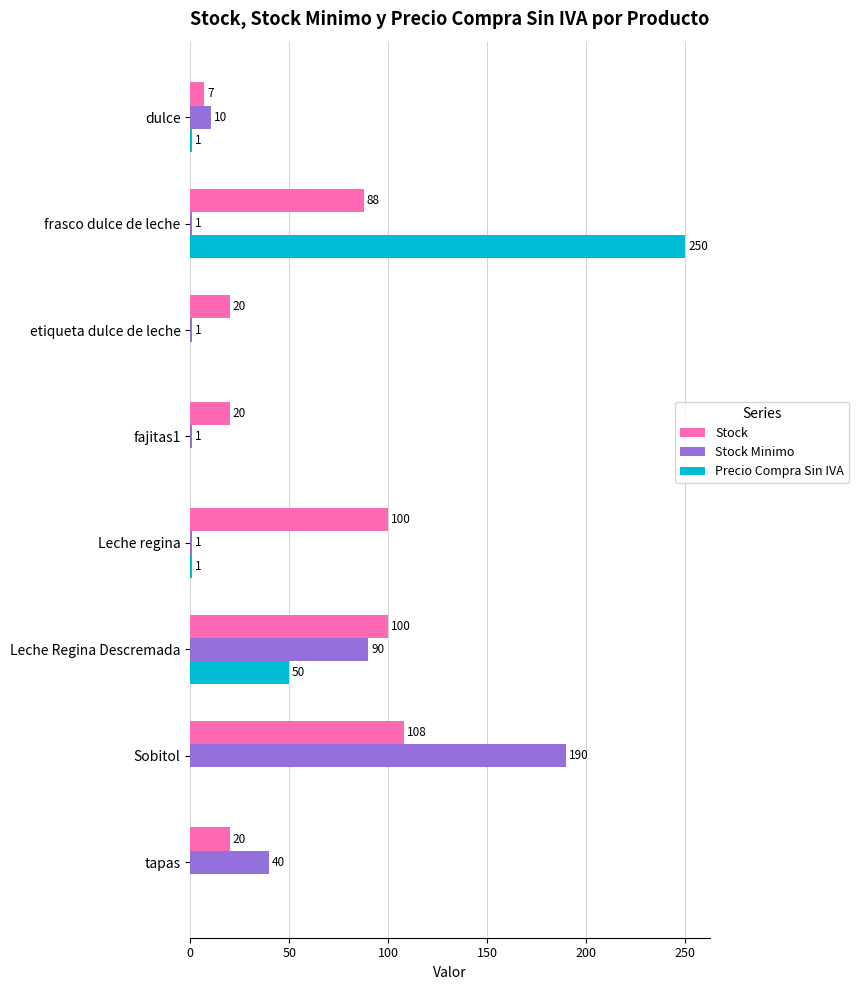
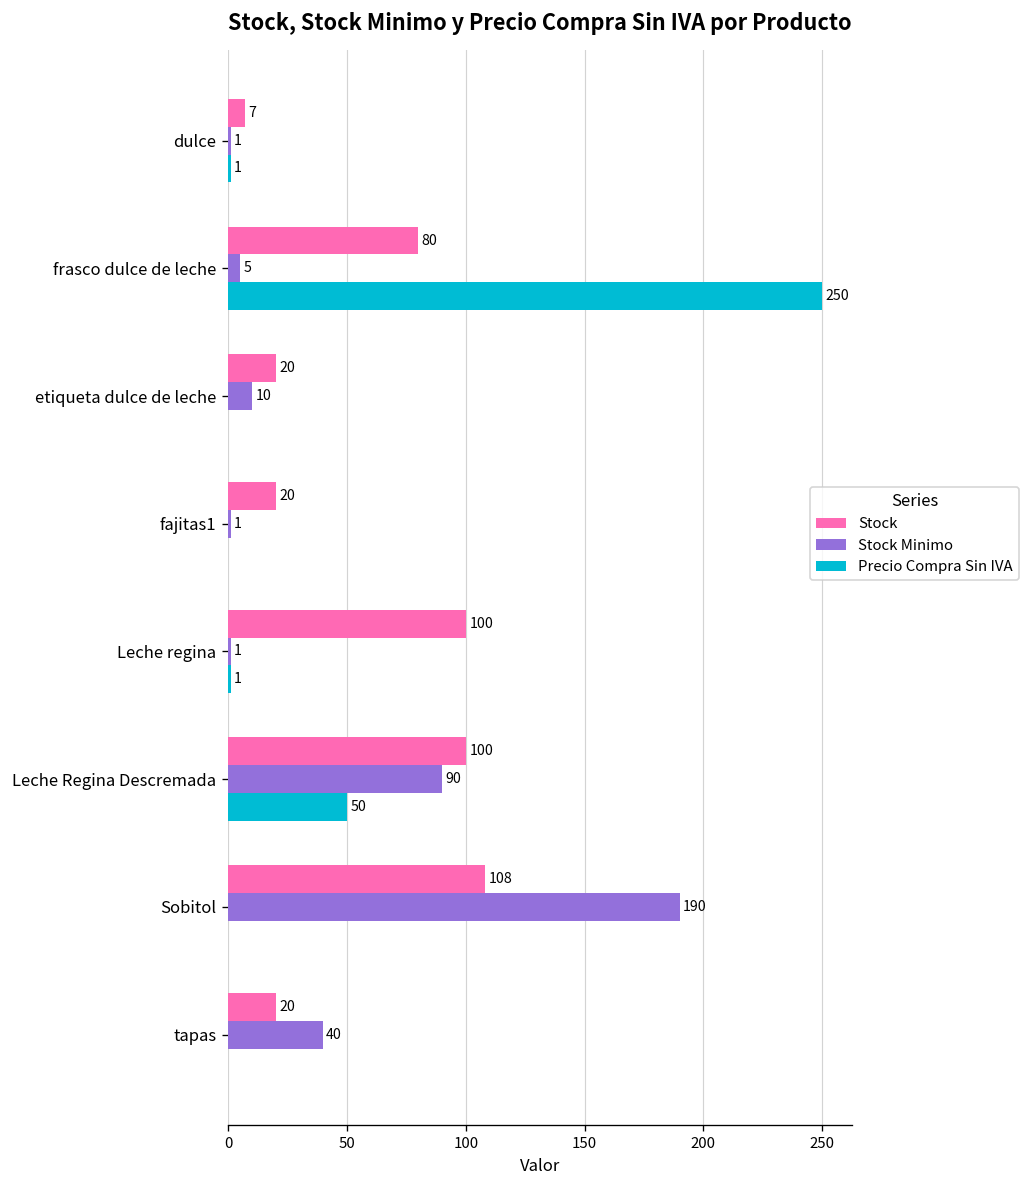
Stock Minimo, dulce: 10 -> 1
Stock, frasco dulce de leche: 88 -> 80
Stock Minimo, frasco dulce de leche: 1 -> 5
Stock Minimo, etiqueta dulce de leche: 1 -> 10
